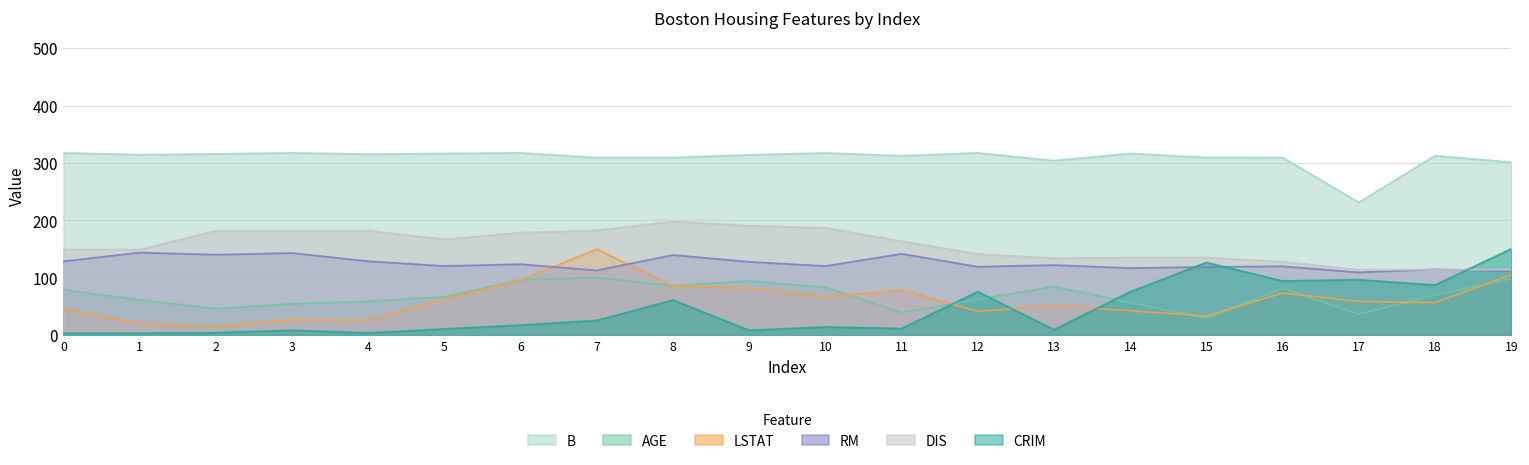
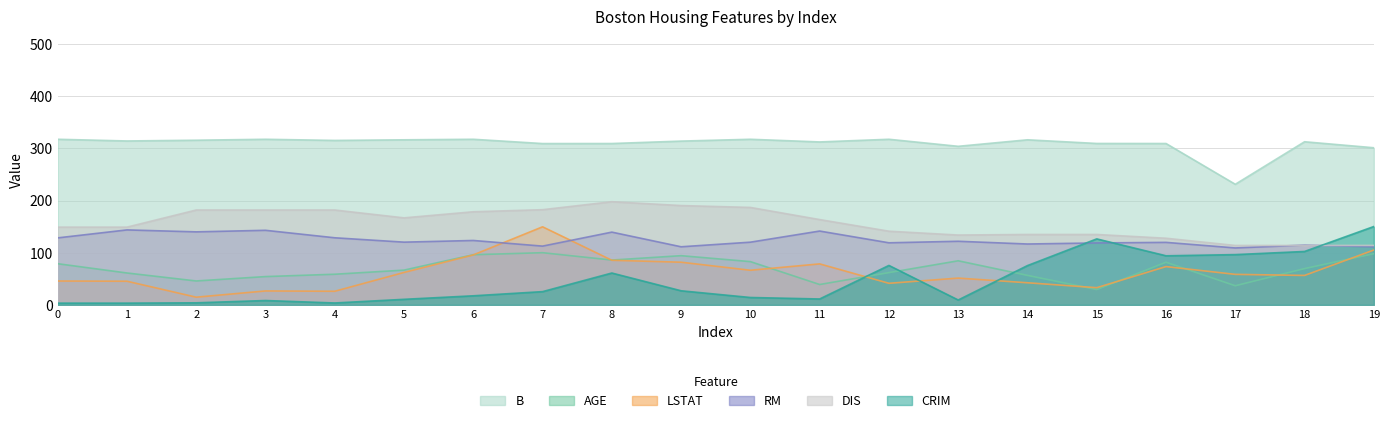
LSTAT, 1: 20 -> 50
RM, 9: 130 -> 110
CRIM, 9: 10 -> 30
CRIM, 18: 90 -> 100
